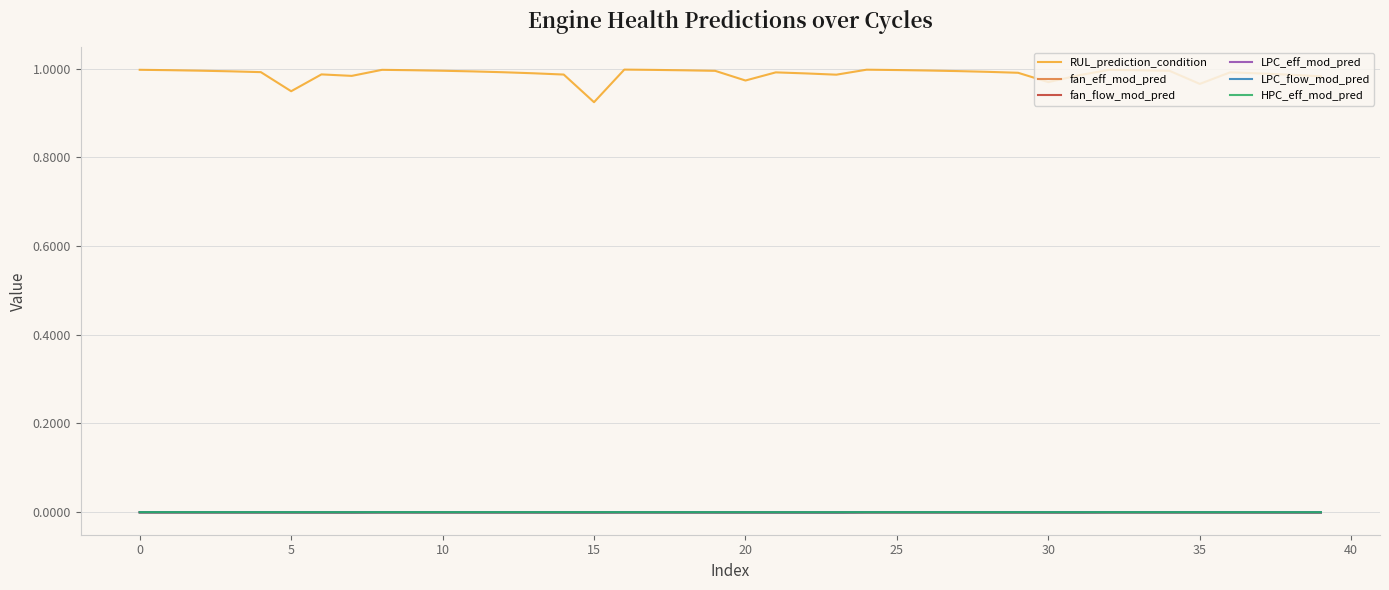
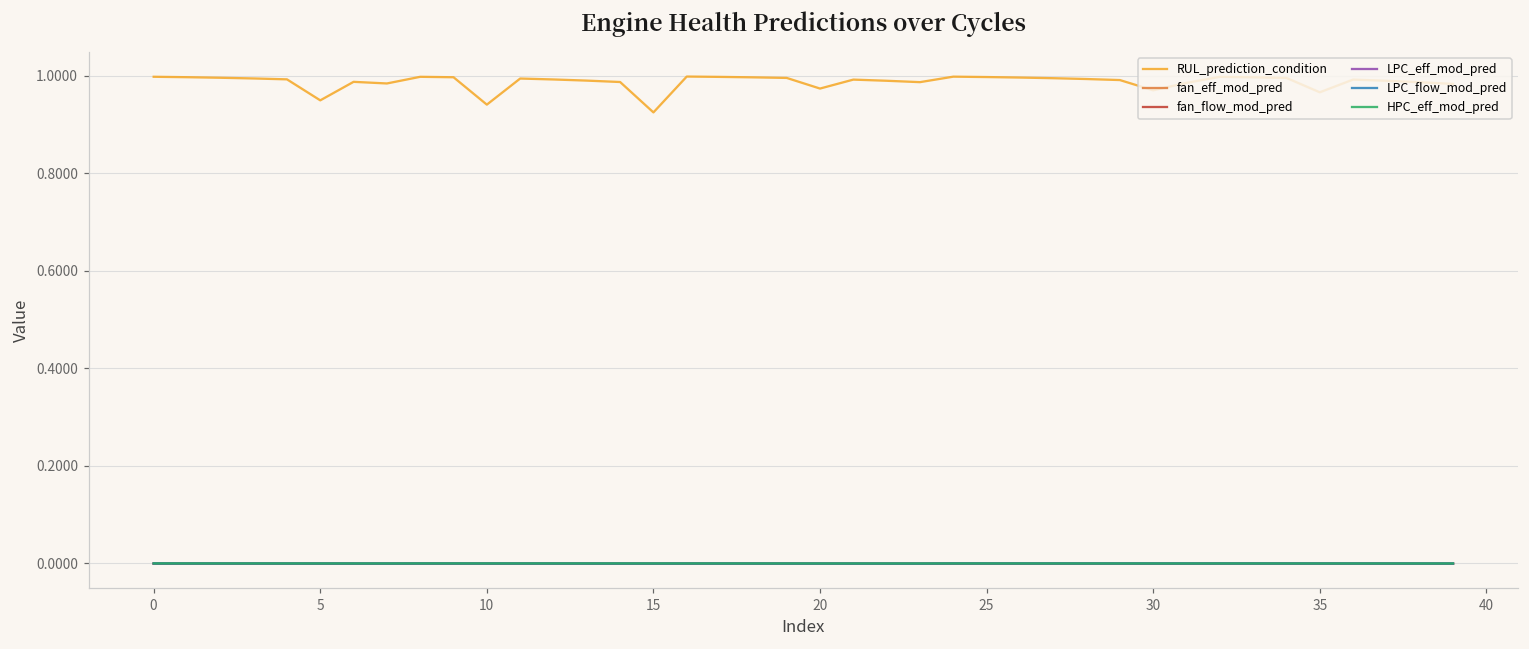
RUL_prediction_condition, 10: 1.00 -> 0.94
